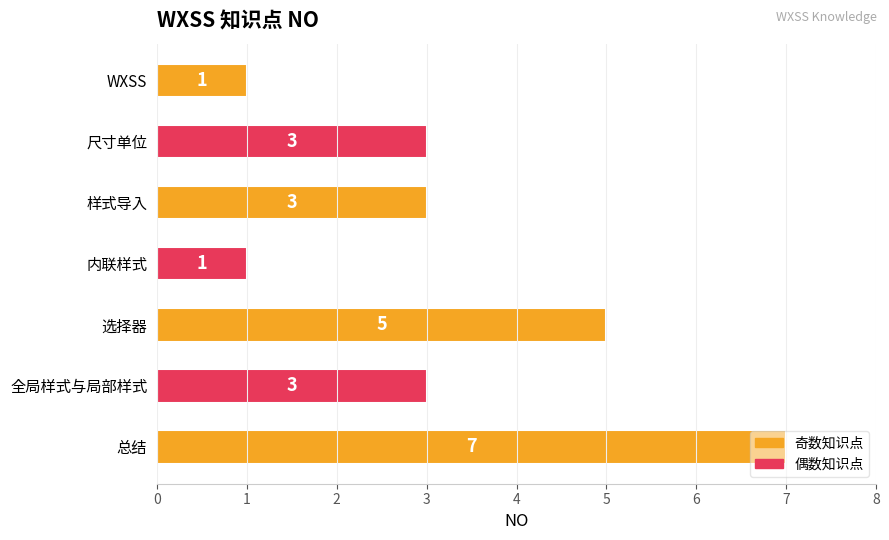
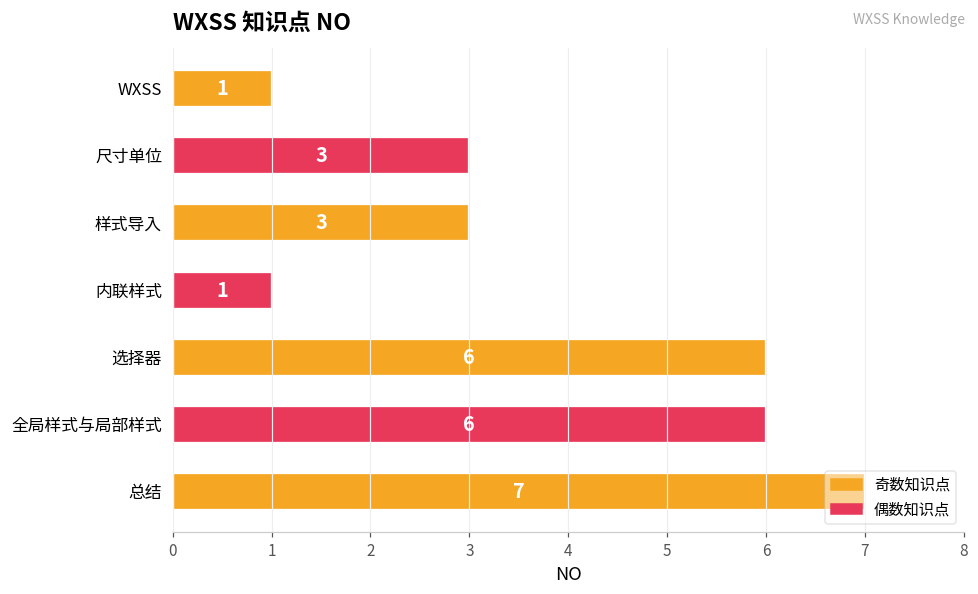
选择器: 5 -> 6
全局样式与局部样式: 3 -> 6
